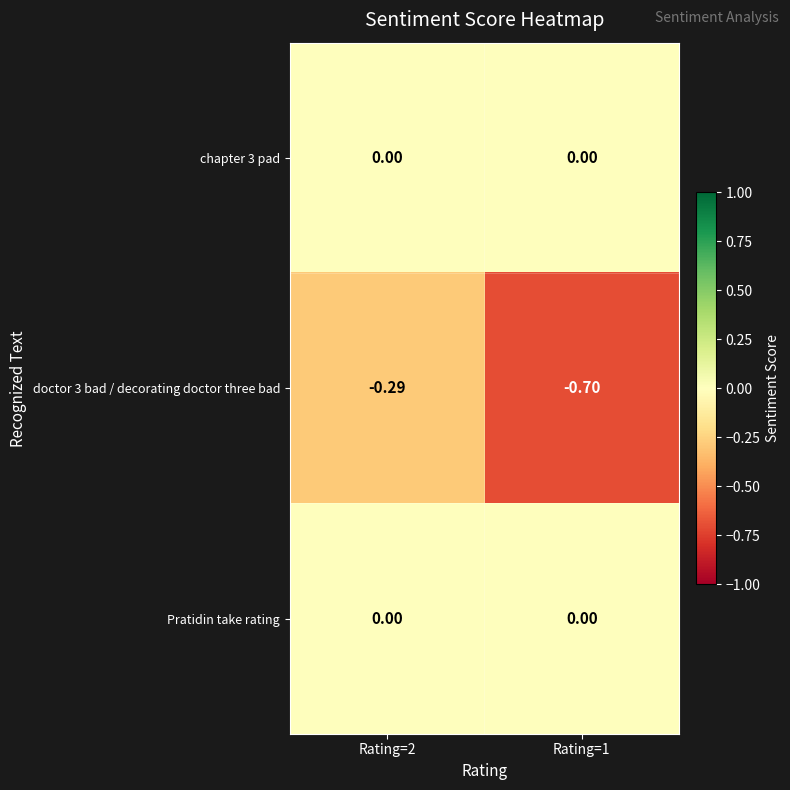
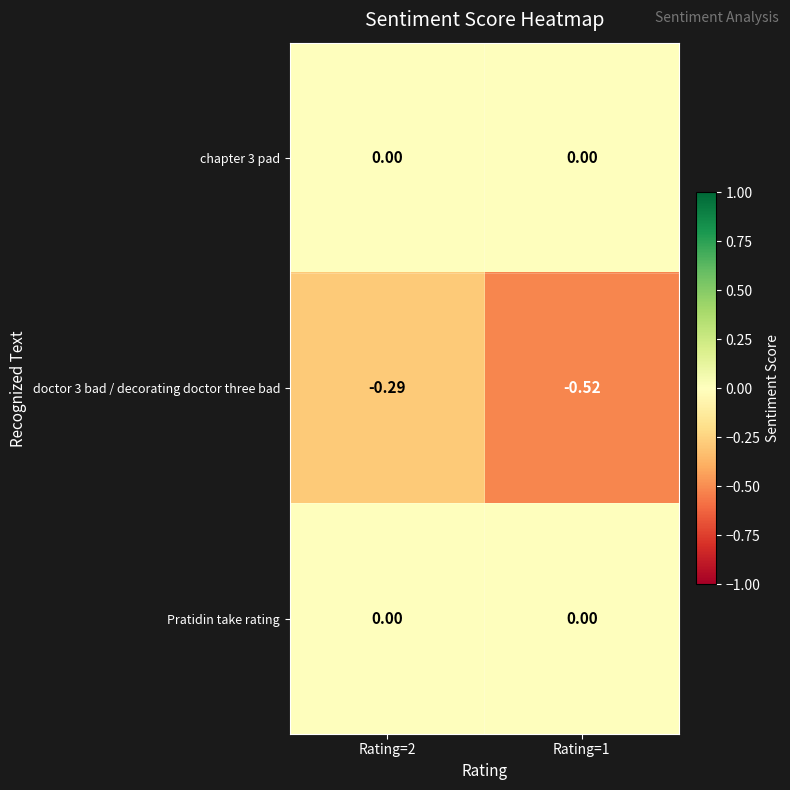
doctor 3 bad / decorating doctor three bad, Rating=1: -0.70 -> -0.52
